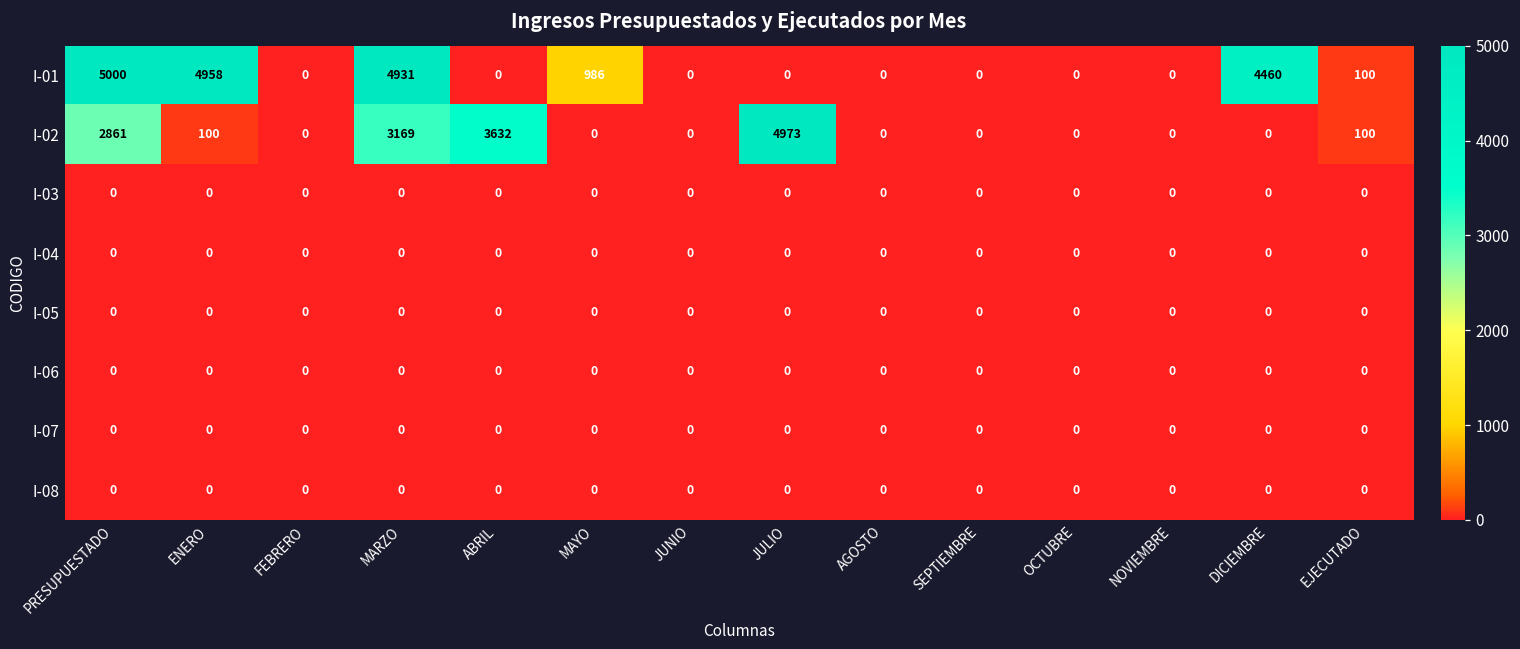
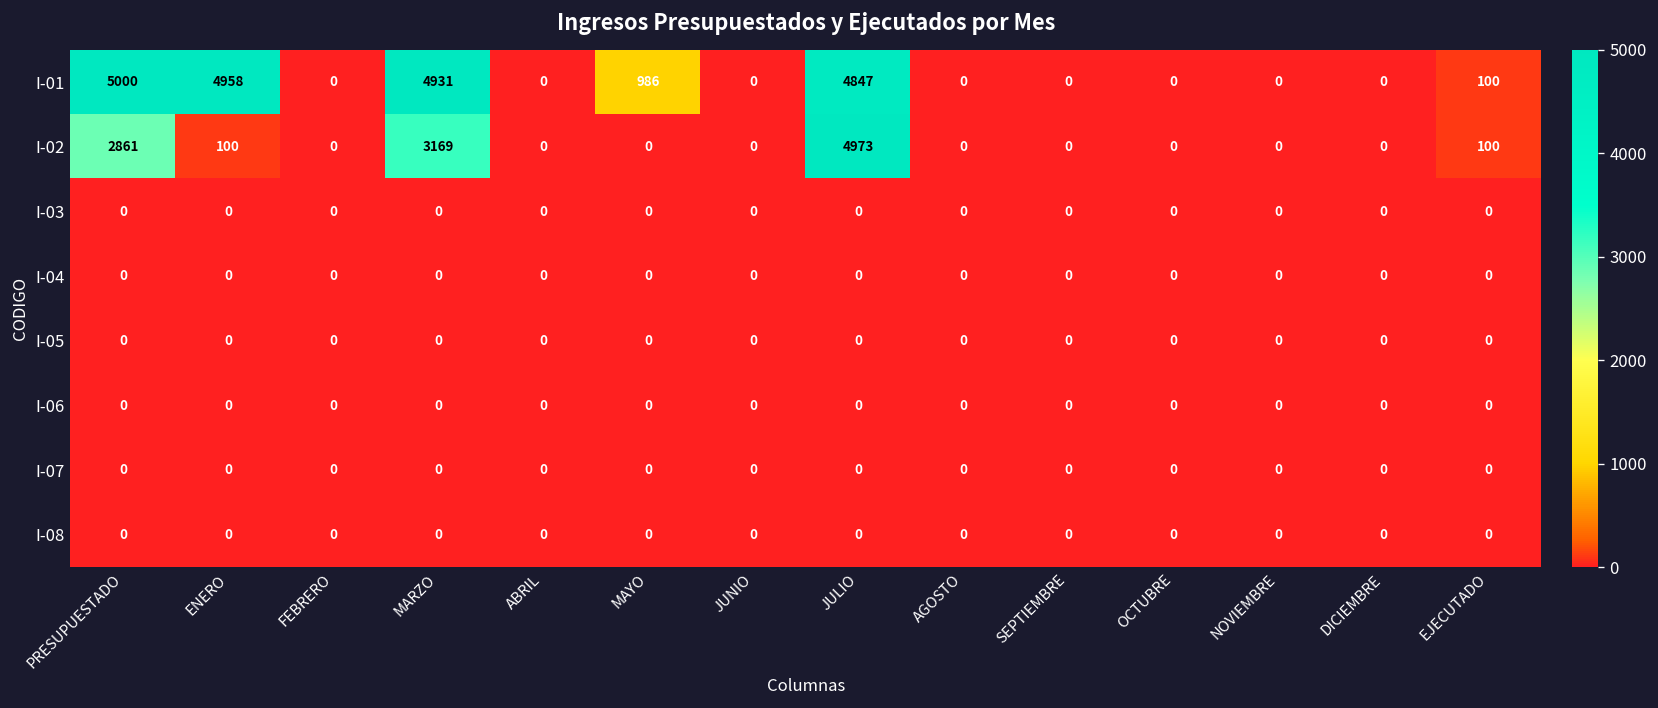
I-01, JULIO: 0 -> 4847
I-01, DICIEMBRE: 4460 -> 0
I-02, ABRIL: 3632 -> 0
